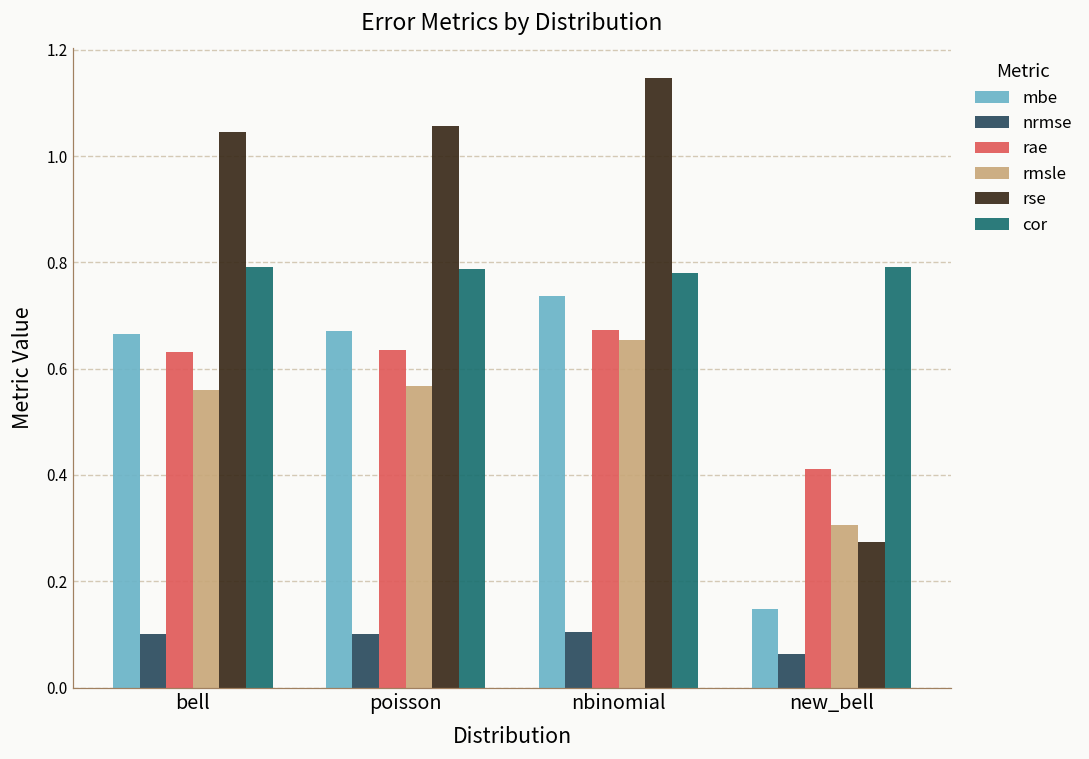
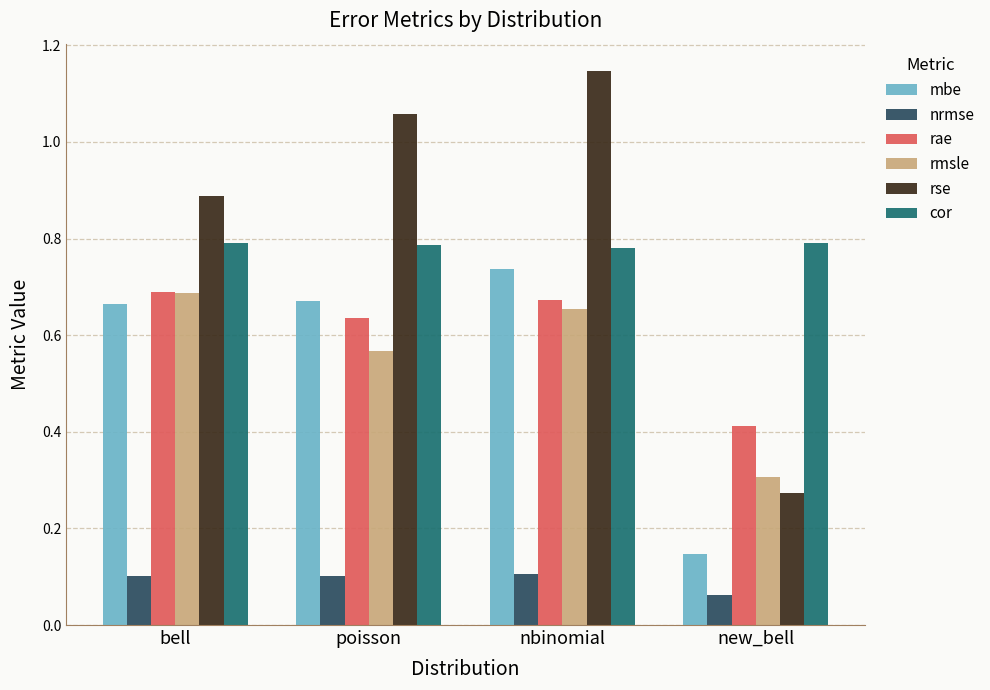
rae, bell: 0.63 -> 0.69
rmsle, bell: 0.56 -> 0.69
rse, bell: 1.05 -> 0.89
